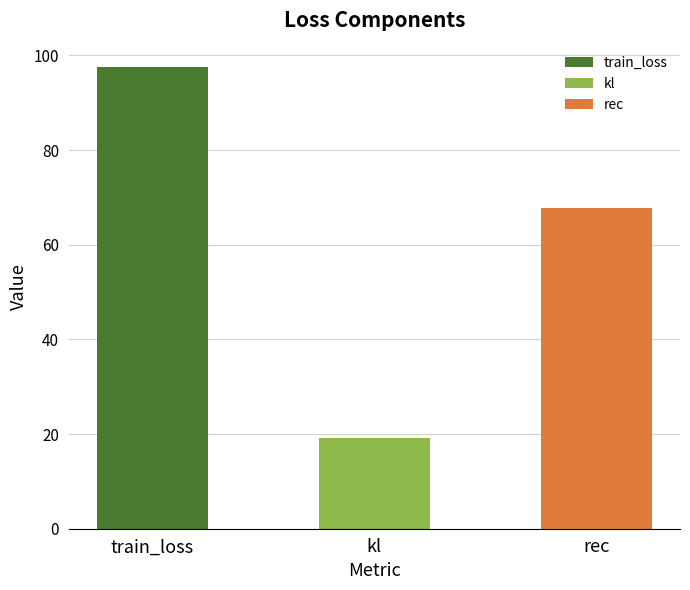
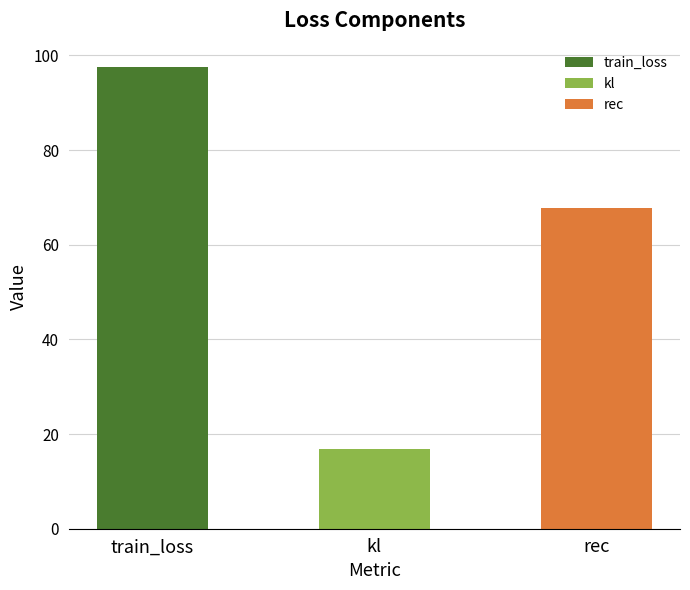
kl: 19 -> 17
